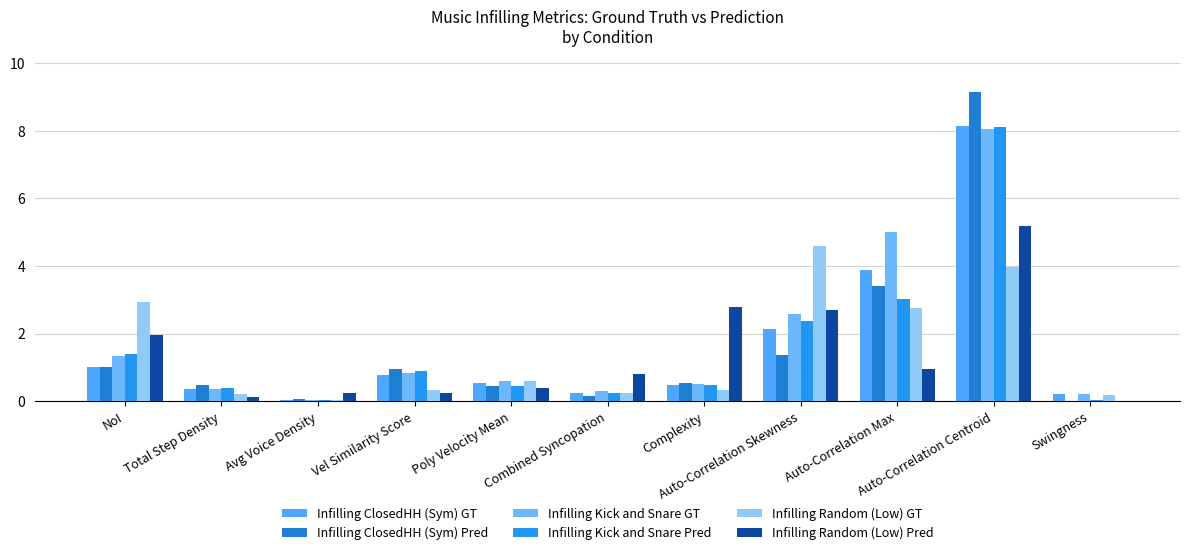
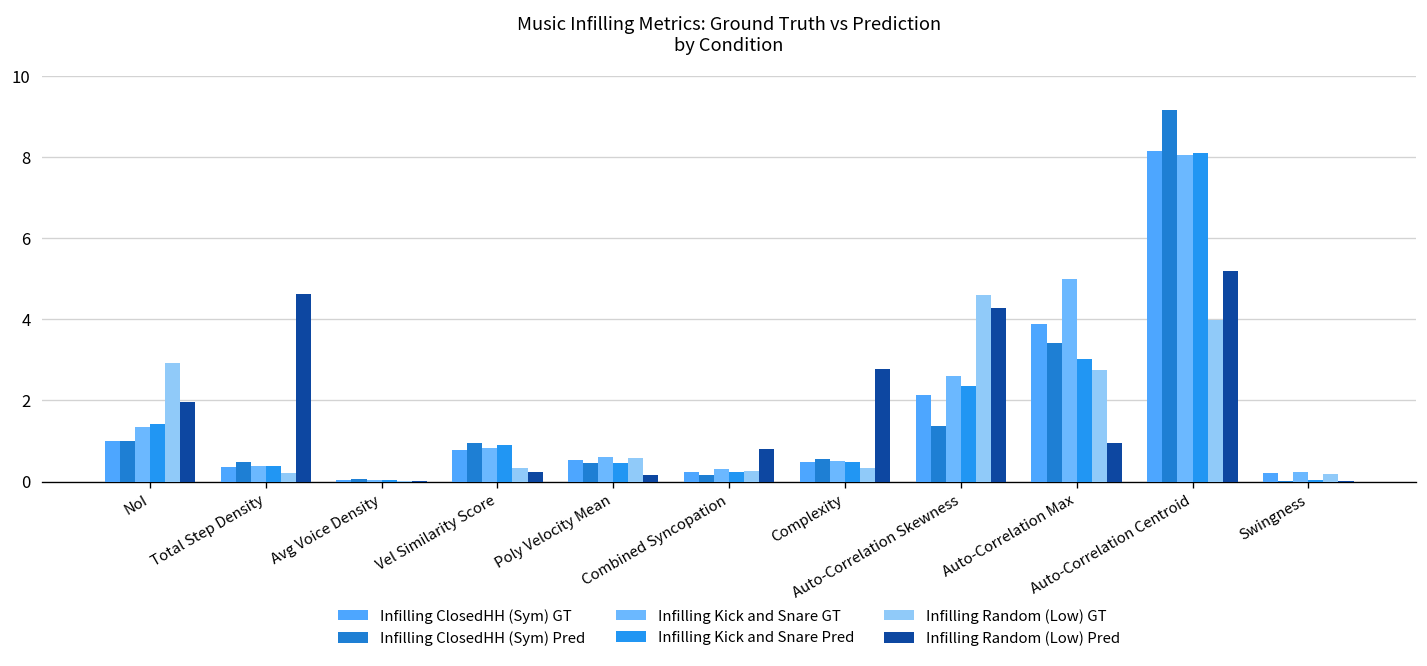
Infilling Random (Low) Pred, Total Step Density: 0.1 -> 4.6
Infilling Random (Low) Pred, Avg Voice Density: 0.3 -> 0.0
Infilling Random (Low) Pred, Poly Velocity Mean: 0.4 -> 0.2
Infilling Random (Low) Pred, Auto-Correlation Skewness: 2.7 -> 4.3
